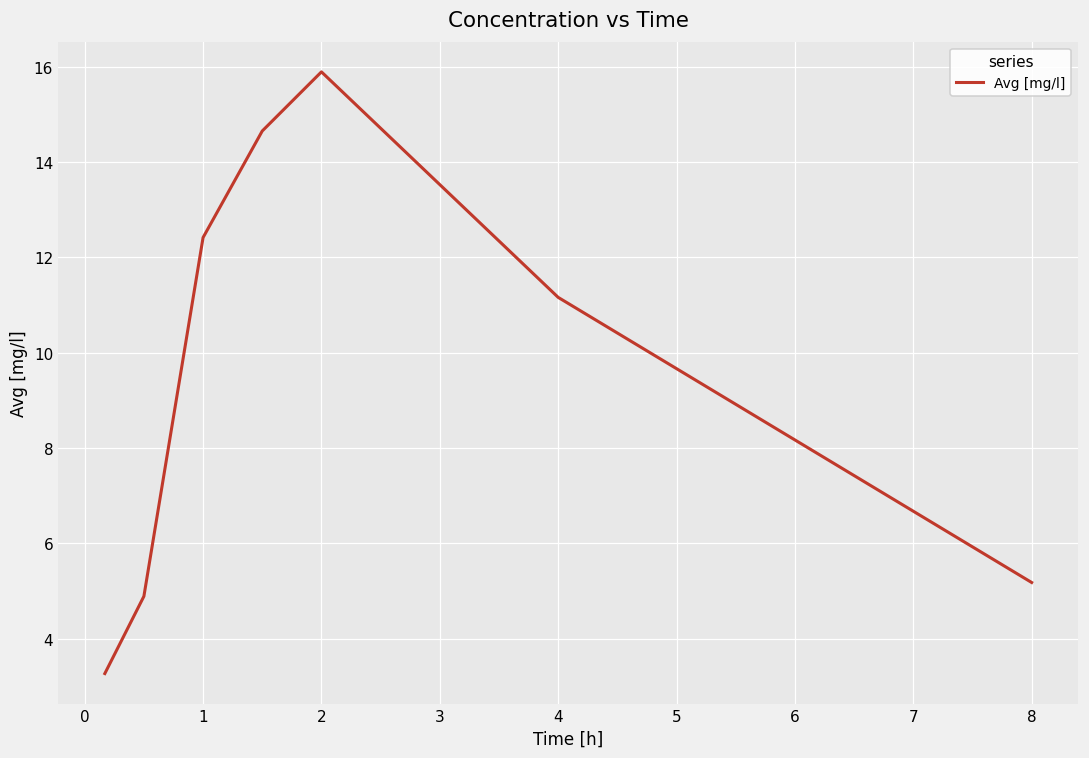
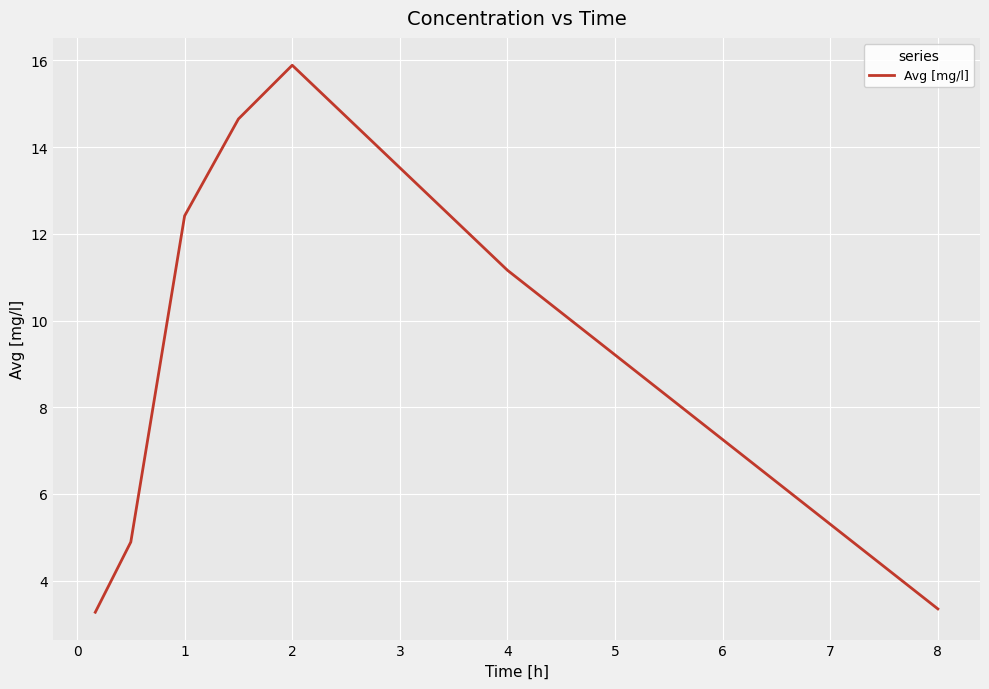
8: 5.2 -> 3.3
